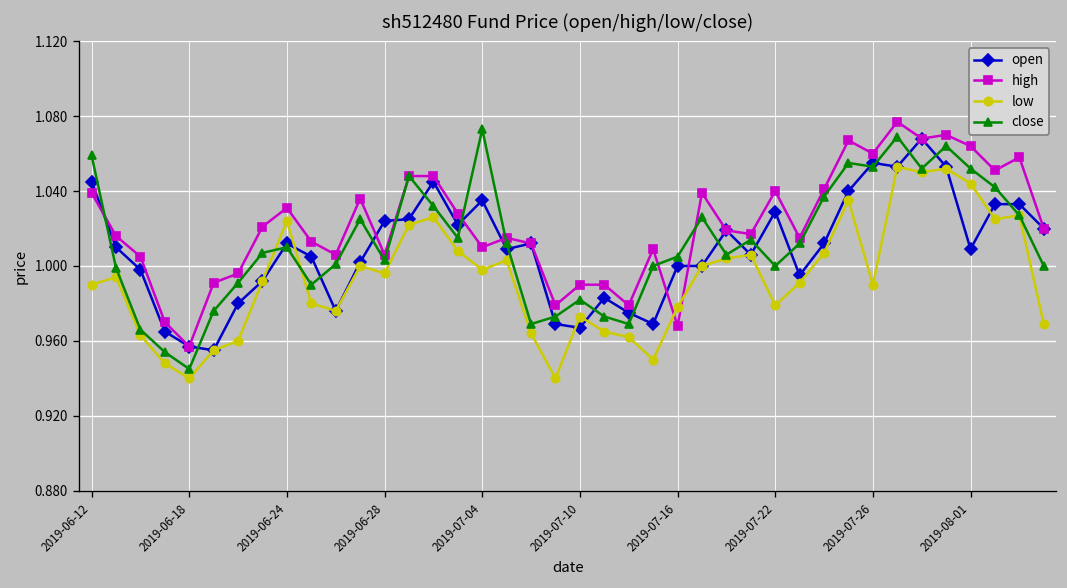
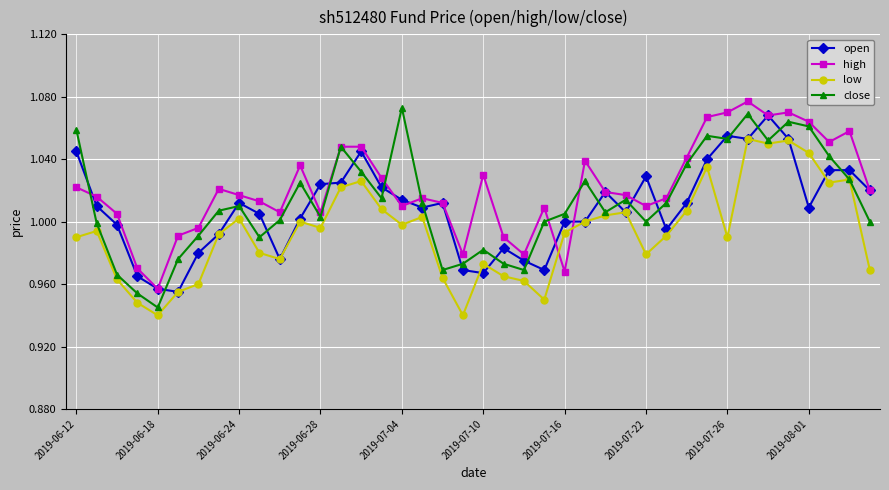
high, 2019-06-12: 1.039 -> 1.022
high, 2019-06-24: 1.031 -> 1.017
low, 2019-06-24: 1.024 -> 1.002
open, 2019-07-04: 1.035 -> 1.014
high, 2019-07-10: 0.99 -> 1.03
low, 2019-07-16: 0.978 -> 0.993
high, 2019-07-22: 1.04 -> 1.01
high, 2019-07-26: 1.06 -> 1.07
close, 2019-08-01: 1.052 -> 1.061
